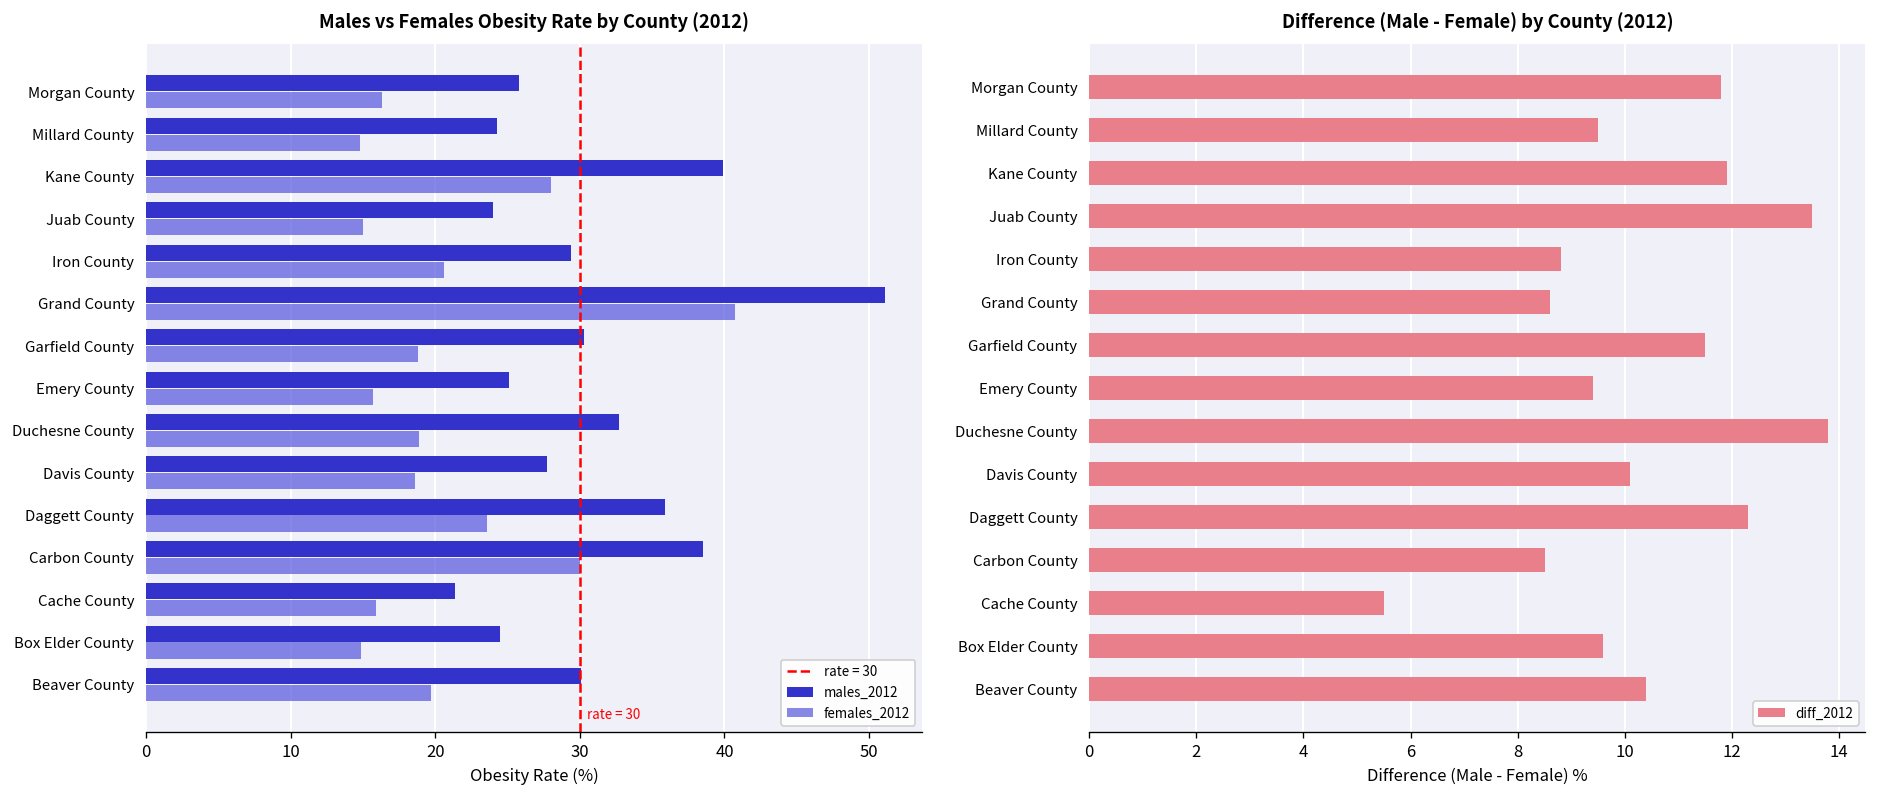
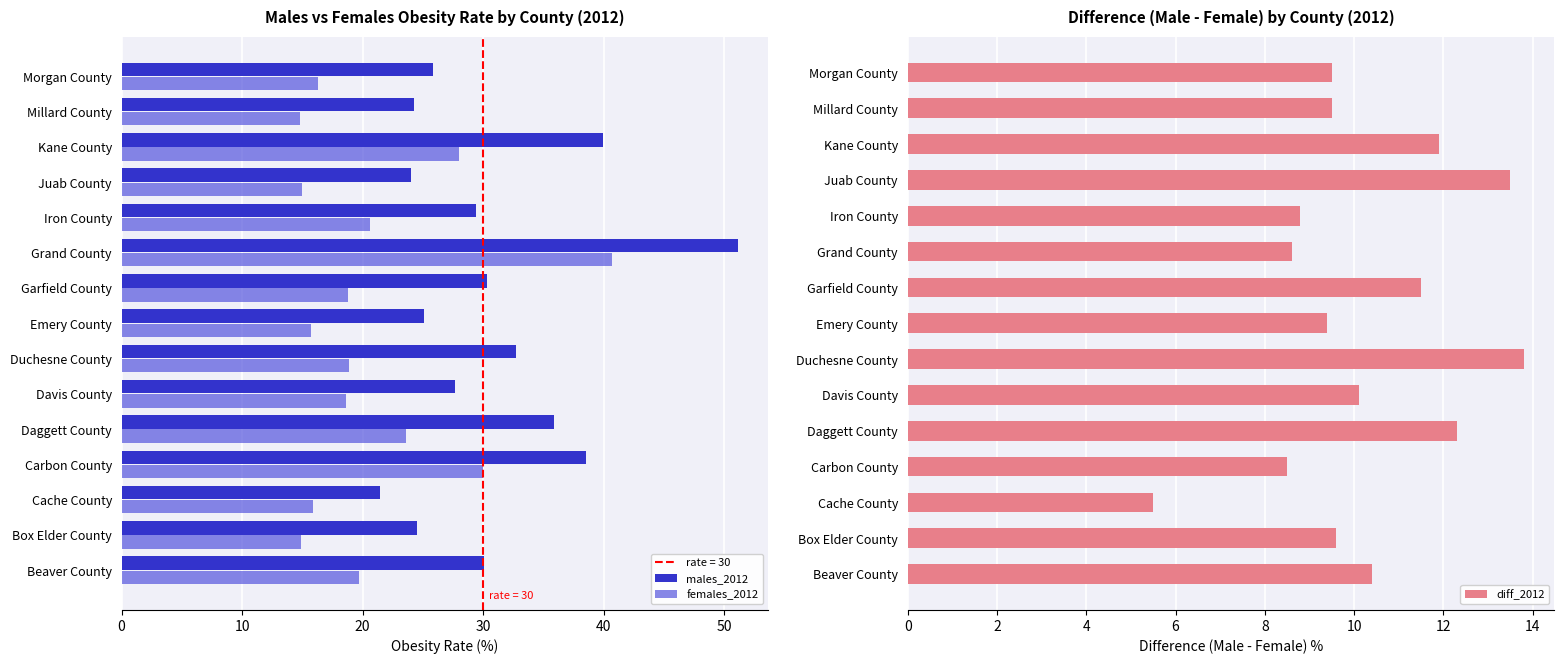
Difference (Male - Female) by County (2012), Morgan County: 11.8 -> 9.5
